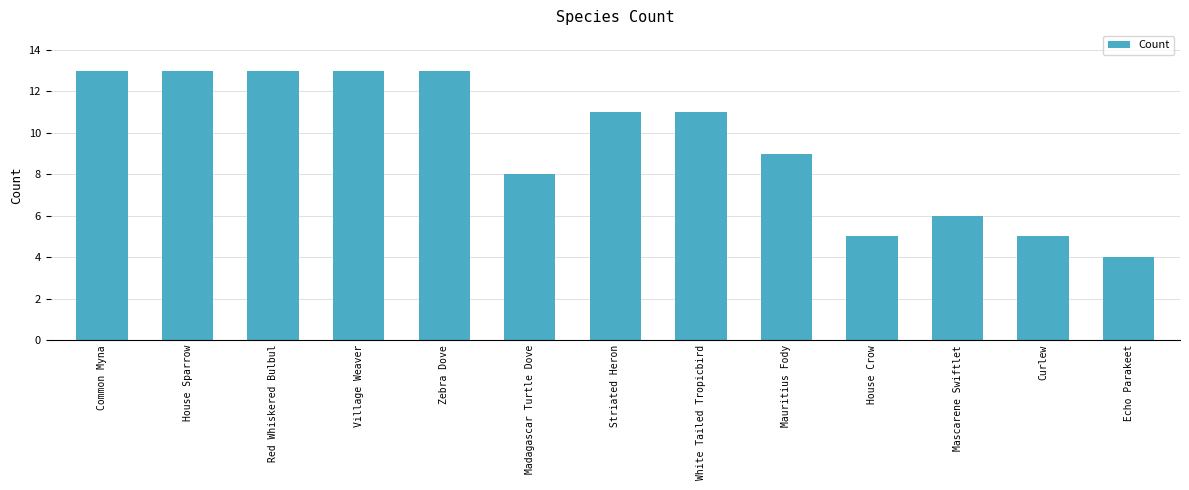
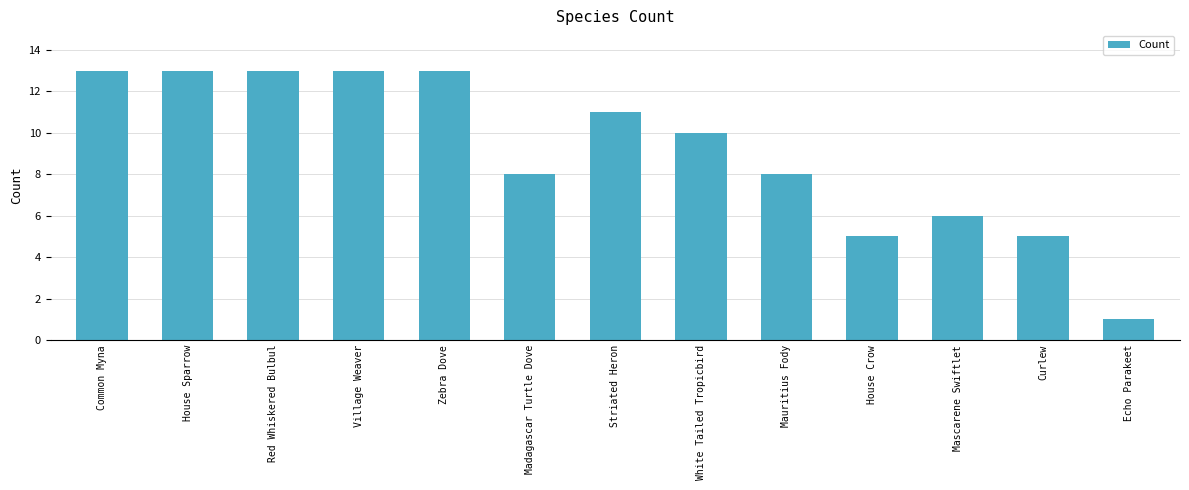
White Tailed Tropicbird: 11 -> 10
Mauritius Fody: 9 -> 8
Echo Parakeet: 4 -> 1
